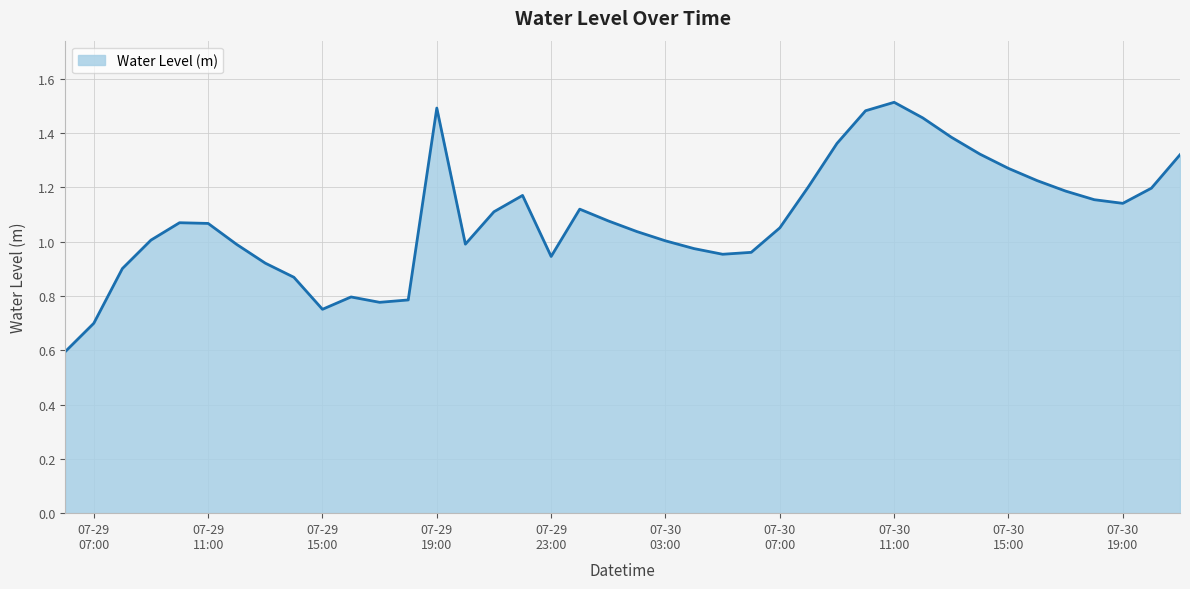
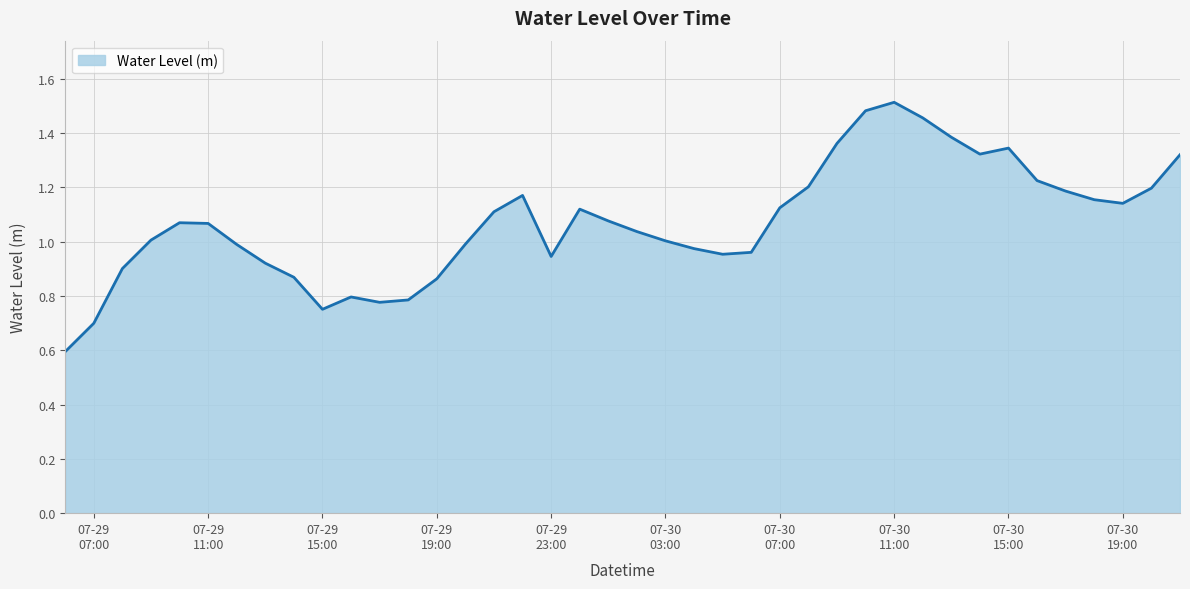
07-29 19:00: 1.49 -> 0.86
07-30 07:00: 1.05 -> 1.12
07-30 15:00: 1.27 -> 1.34
